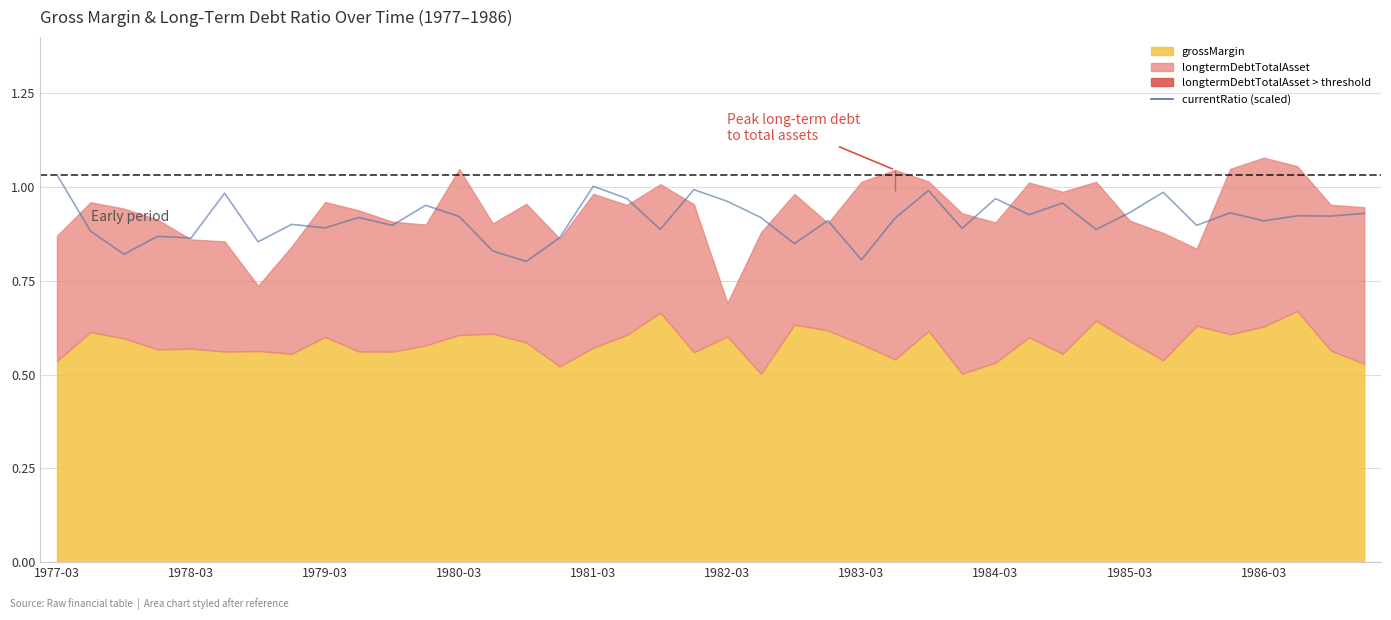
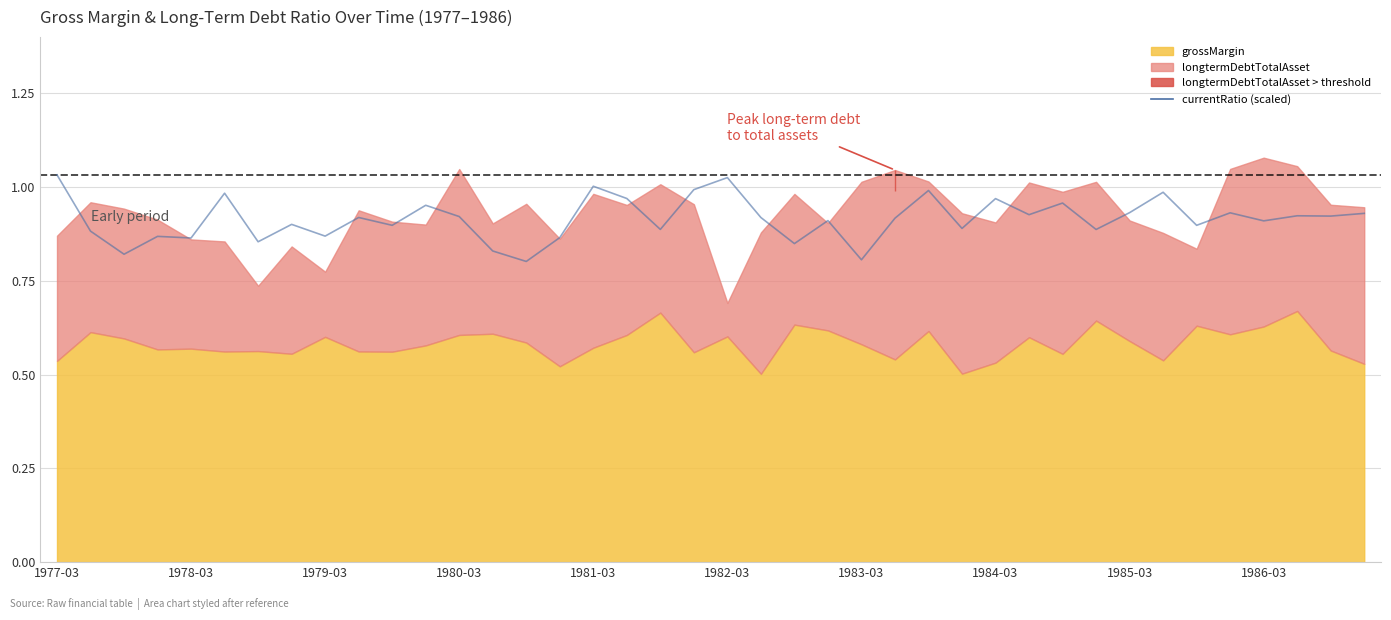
currentRatio (scaled), 1979-03: 0.89 -> 0.87
longtermDebtTotalAsset, 1979-03: 0.36 -> 0.17
currentRatio (scaled), 1982-03: 0.96 -> 1.03
